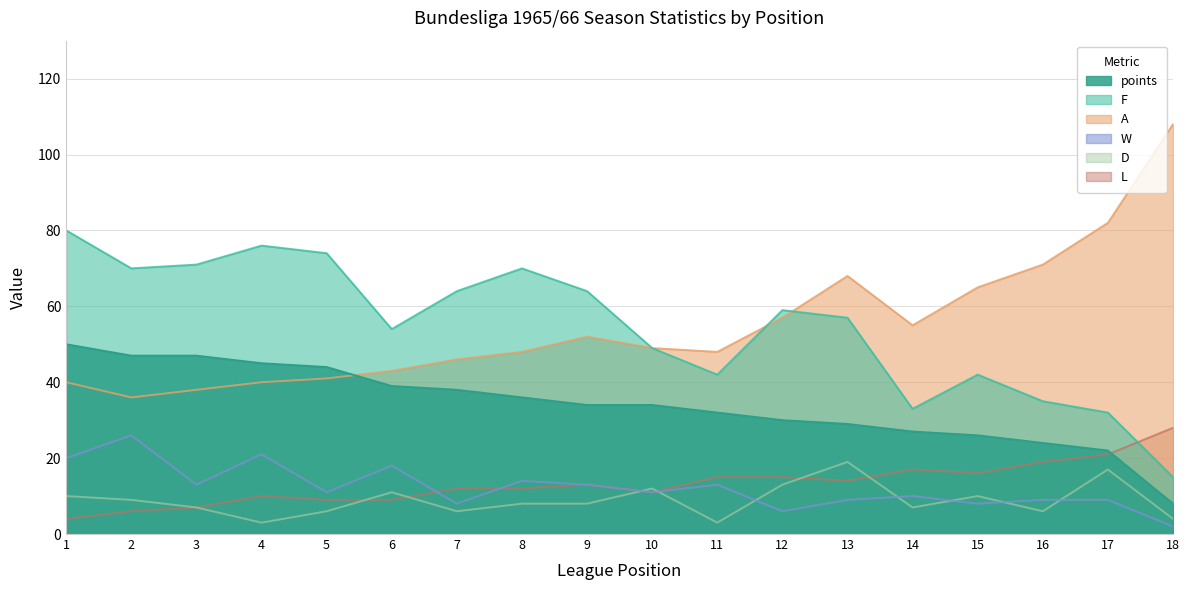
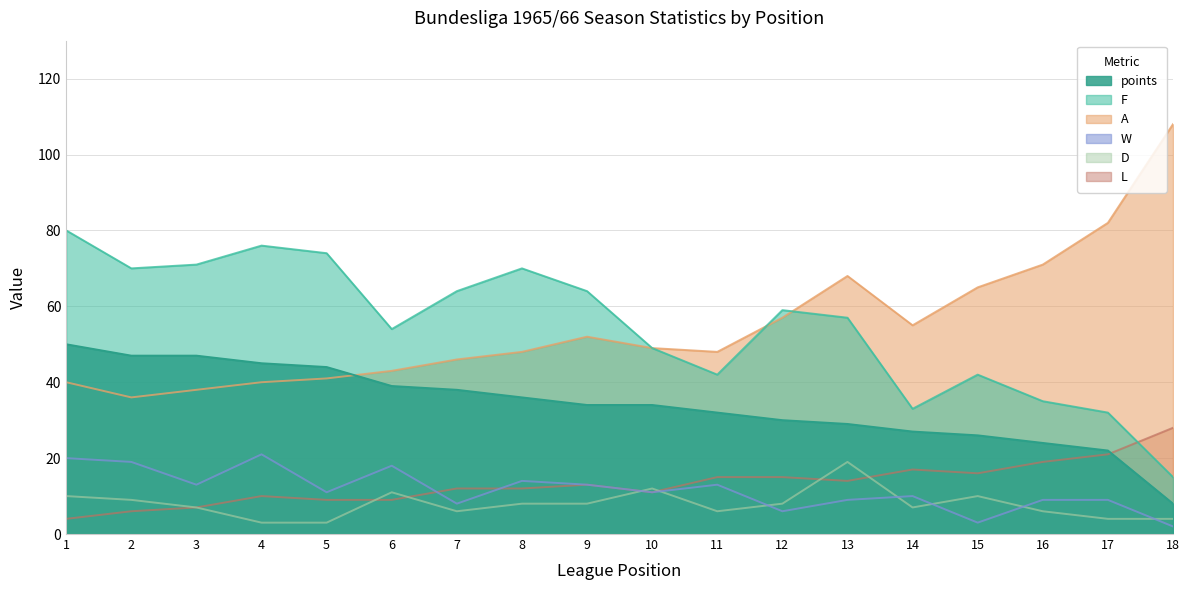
W, 2: 26 -> 19
D, 5: 6 -> 3
D, 11: 3 -> 6
D, 12: 13 -> 8
W, 15: 8 -> 3
D, 17: 17 -> 4
